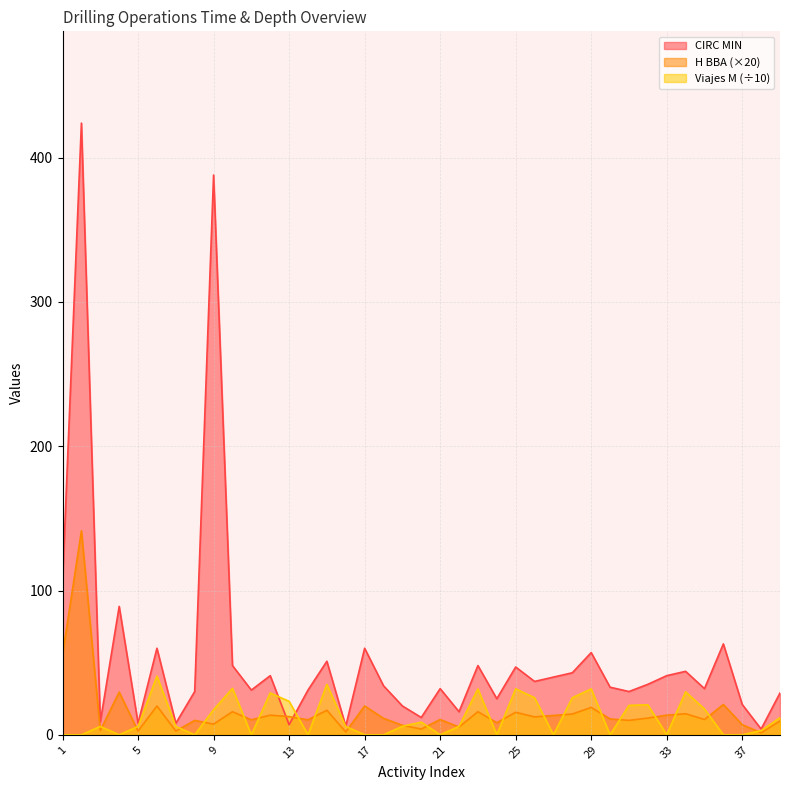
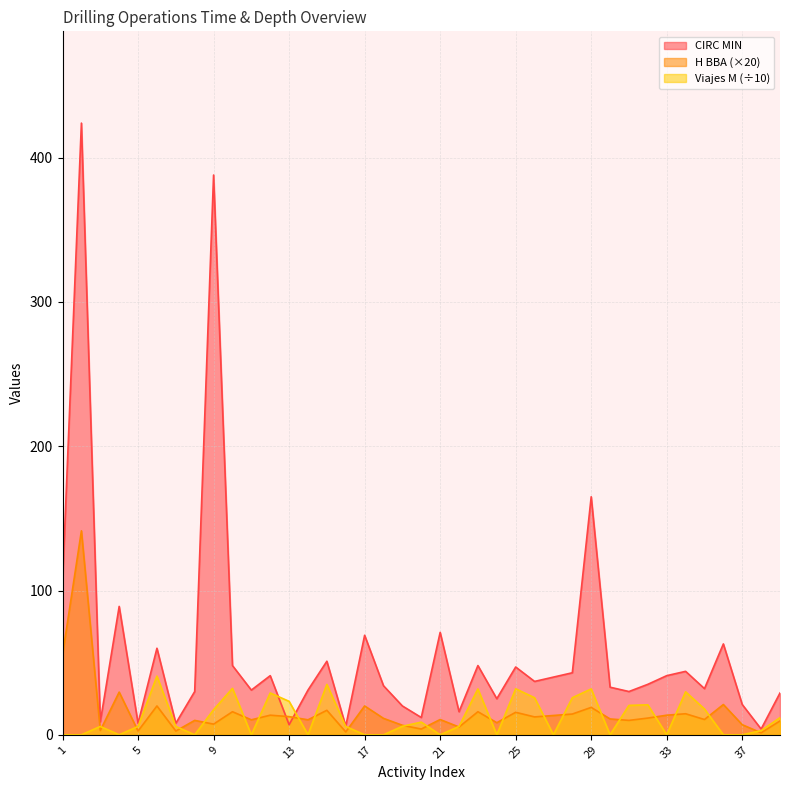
CIRC MIN, 17: 60 -> 69
CIRC MIN, 21: 32 -> 71
CIRC MIN, 29: 57 -> 165
